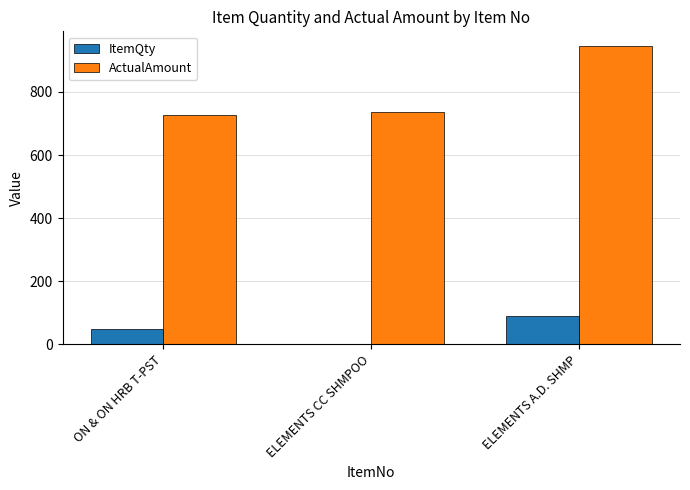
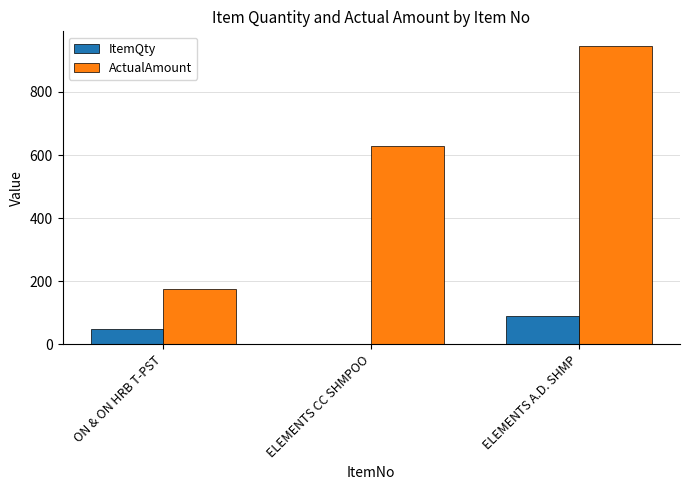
ActualAmount, ON & ON HRB T-PST: 730 -> 180
ActualAmount, ELEMENTS CC SHMPOO: 740 -> 630
